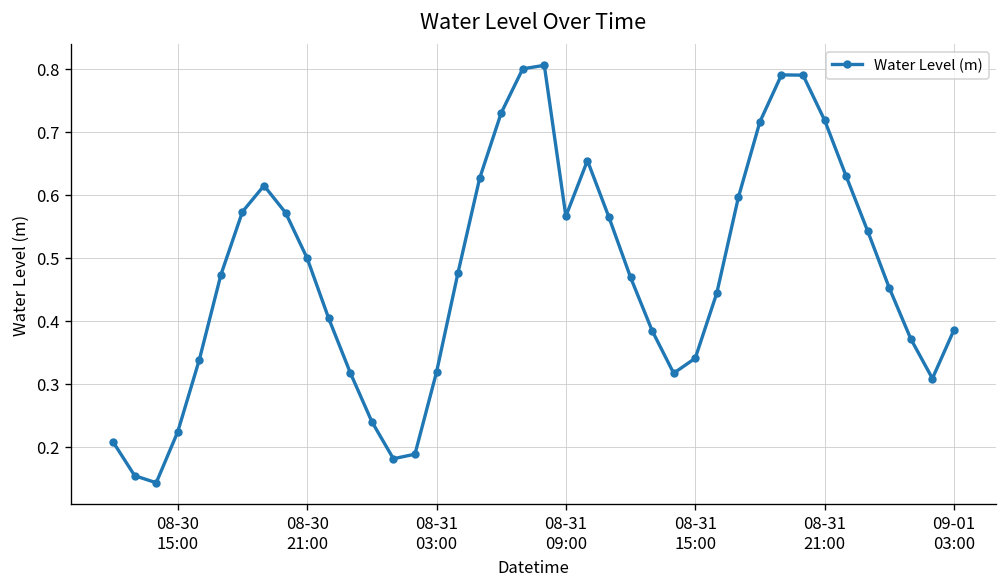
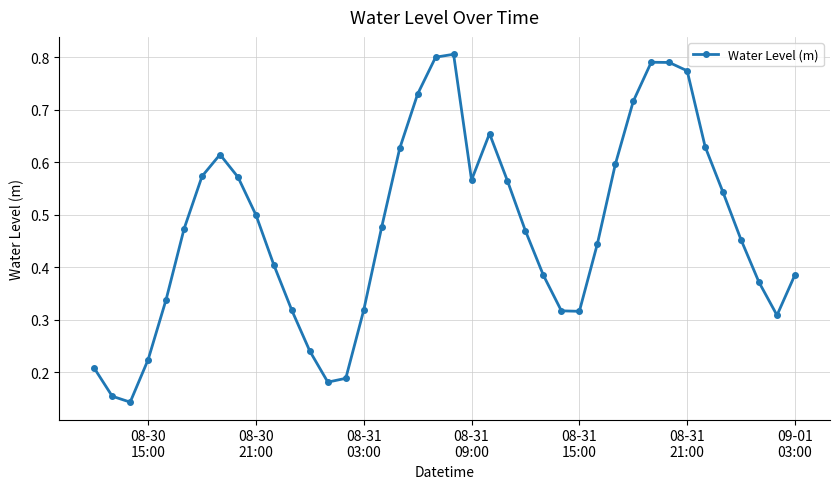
08-31 15:00: 0.34 -> 0.32
08-31 21:00: 0.72 -> 0.77
